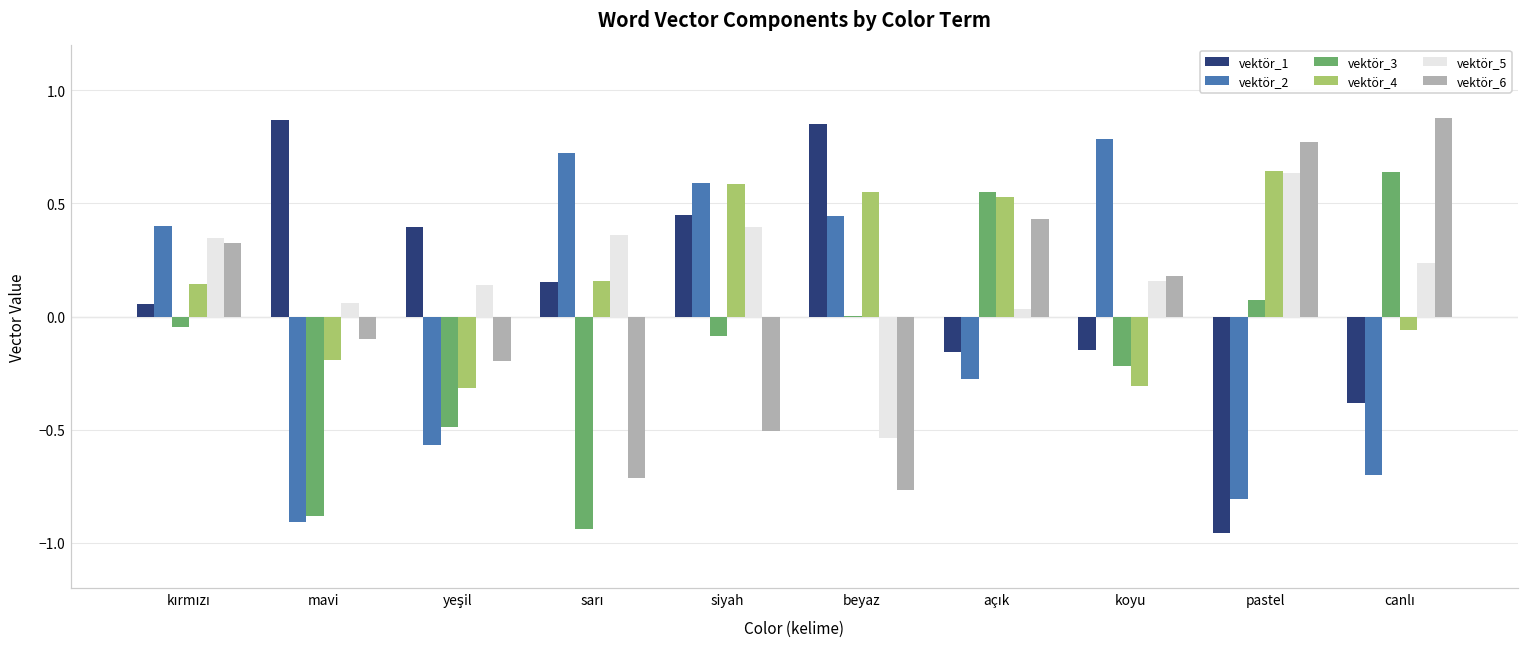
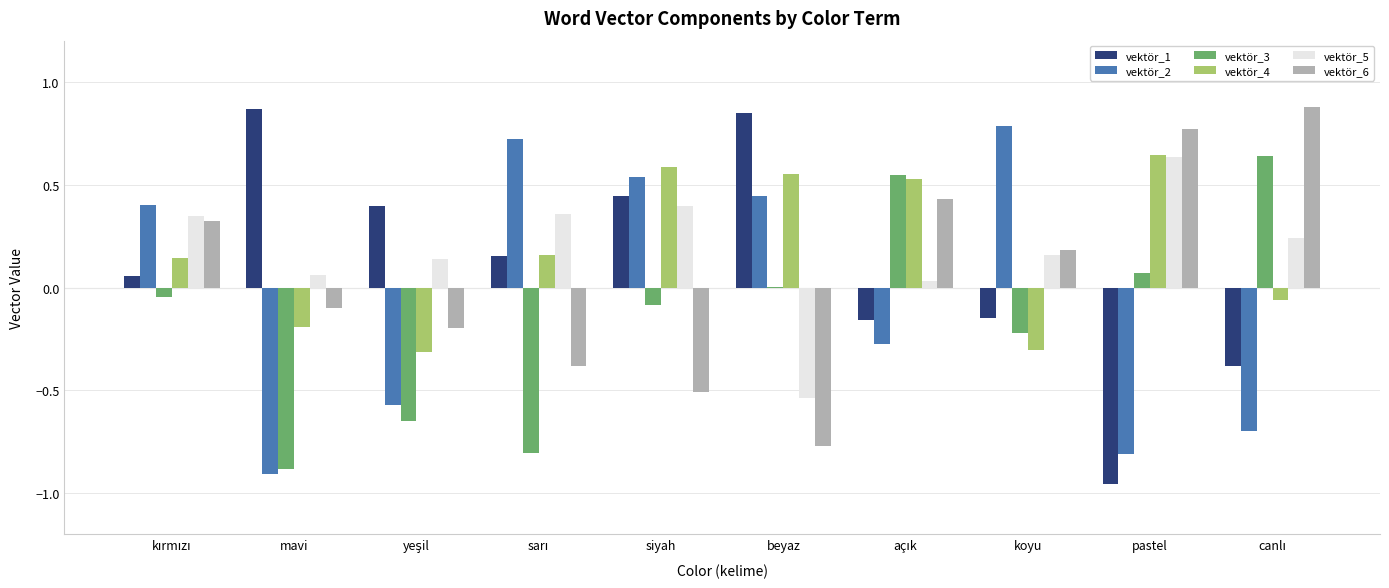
vektör_3, yeşil: -0.49 -> -0.65
vektör_3, sarı: -0.94 -> -0.80
vektör_6, sarı: -0.71 -> -0.38
vektör_2, siyah: 0.59 -> 0.54
